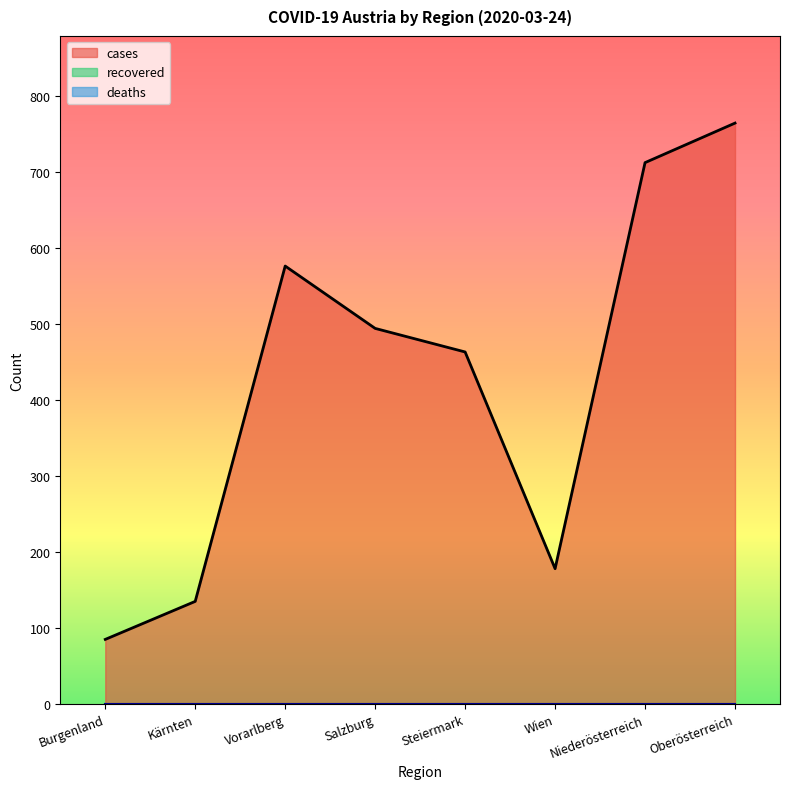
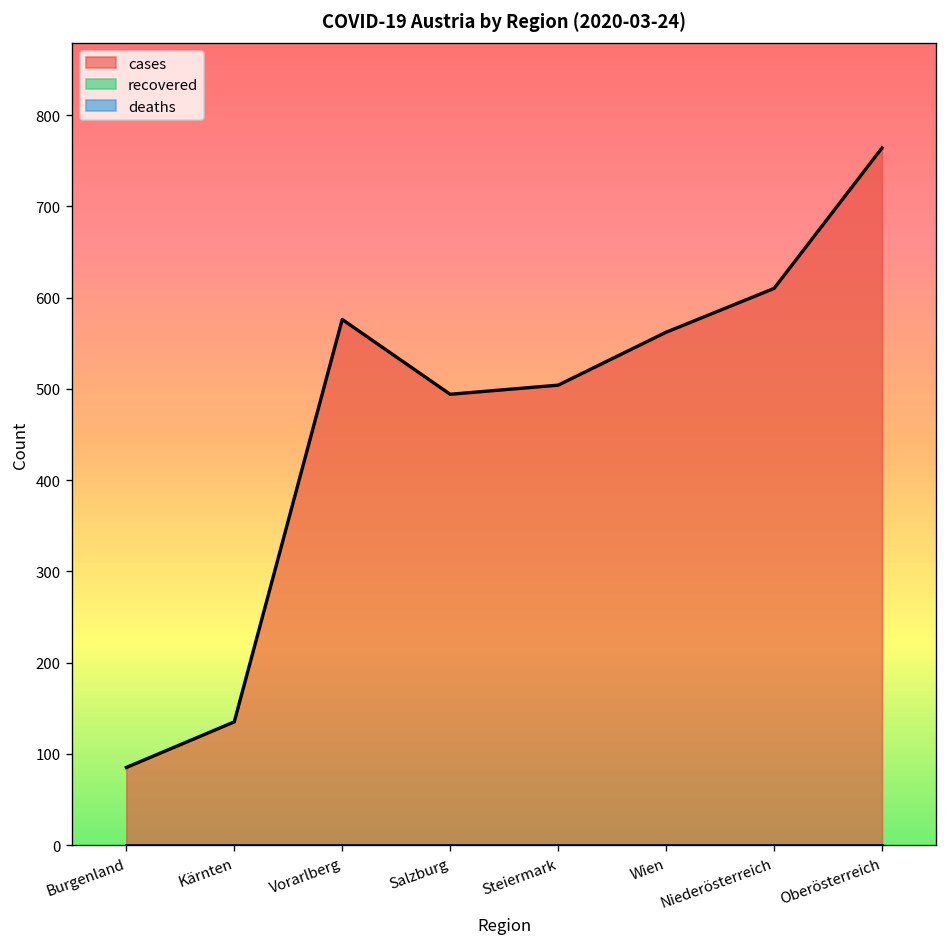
cases, Steiermark: 460 -> 500
cases, Wien: 180 -> 560
cases, Niederösterreich: 710 -> 610
